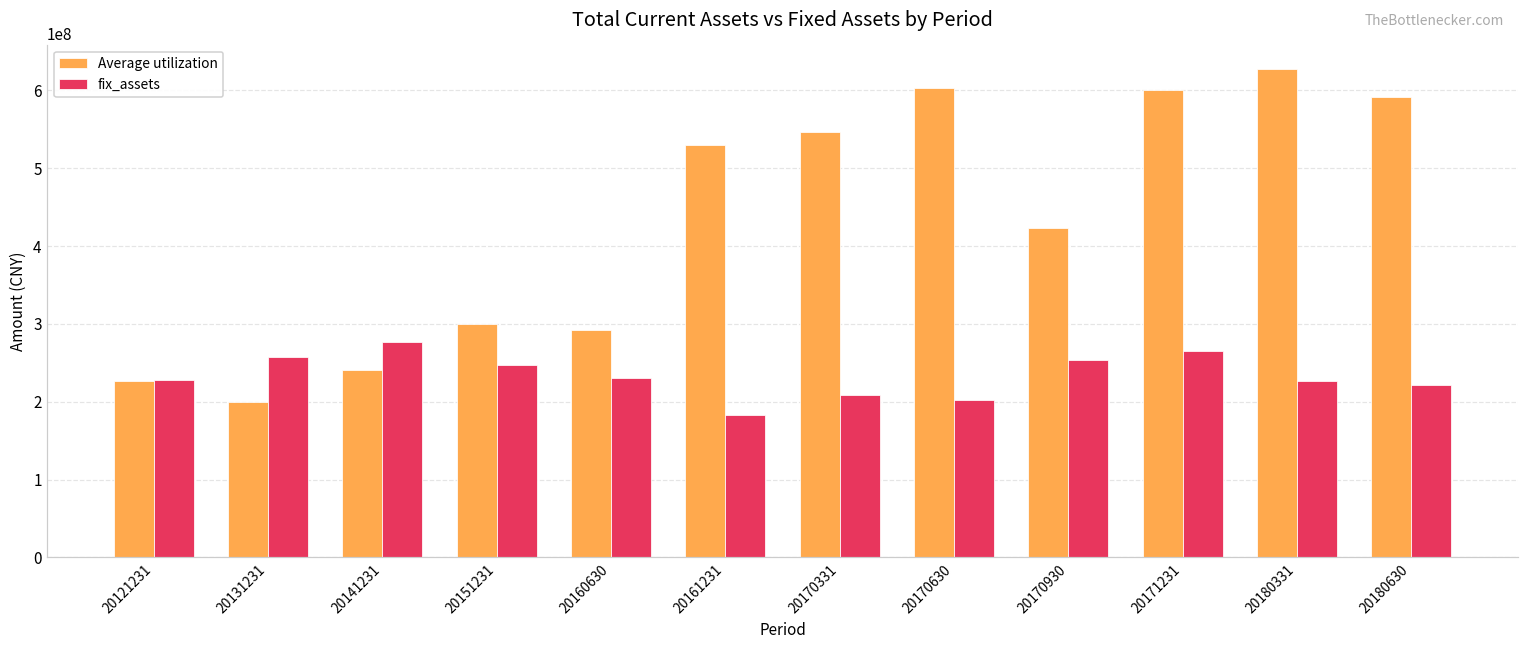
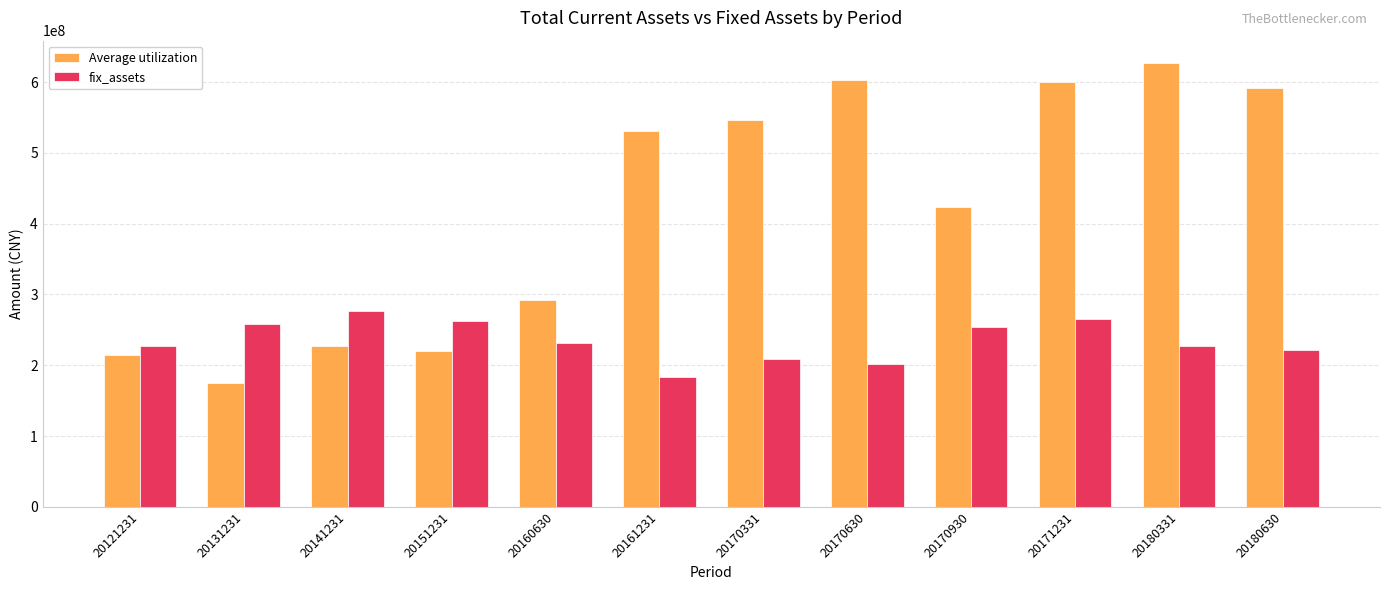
Average utilization, 20121231: 230000000 -> 210000000
Average utilization, 20131231: 200000000 -> 180000000
Average utilization, 20141231: 240000000 -> 230000000
Average utilization, 20151231: 300000000 -> 220000000
fix_assets, 20151231: 250000000 -> 260000000
